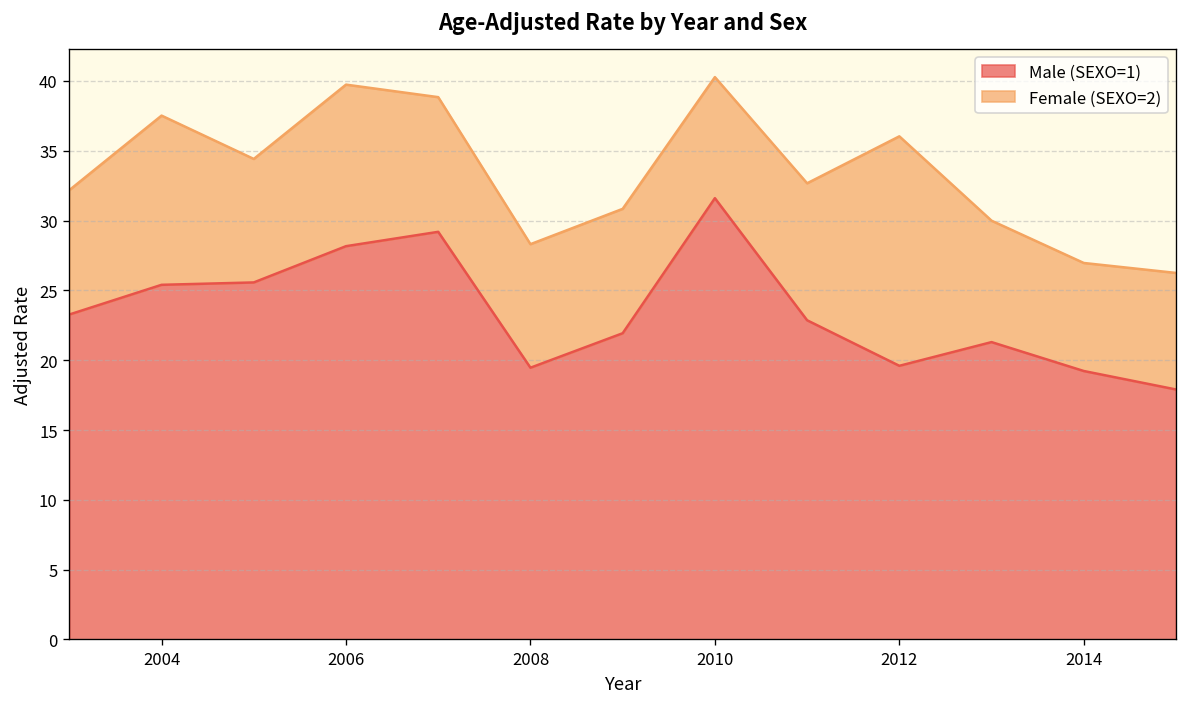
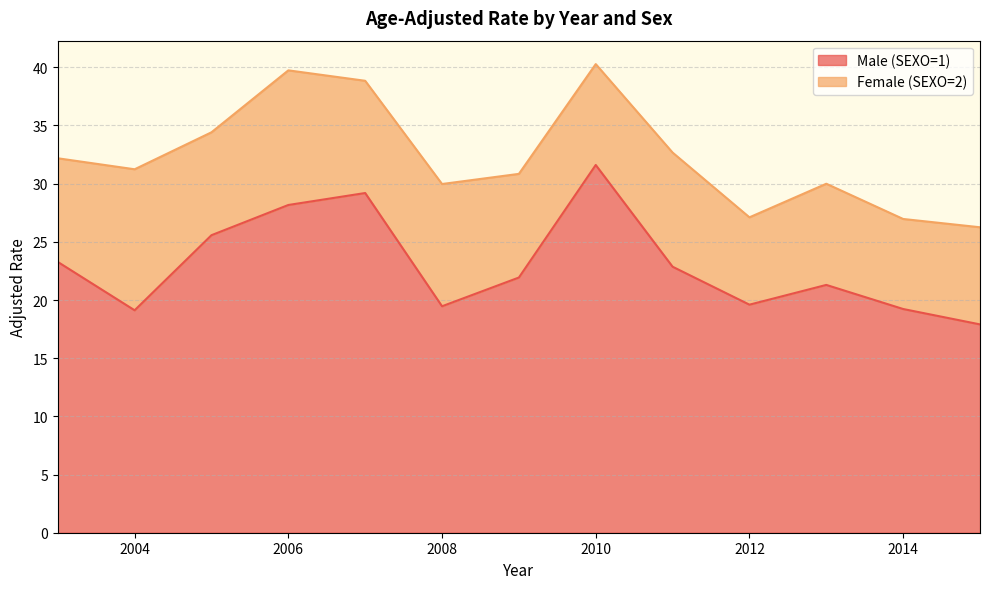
Male (SEXO=1), 2004: 25.4 -> 19.1
Female (SEXO=2), 2008: 8.8 -> 10.5
Female (SEXO=2), 2012: 16.4 -> 7.5
